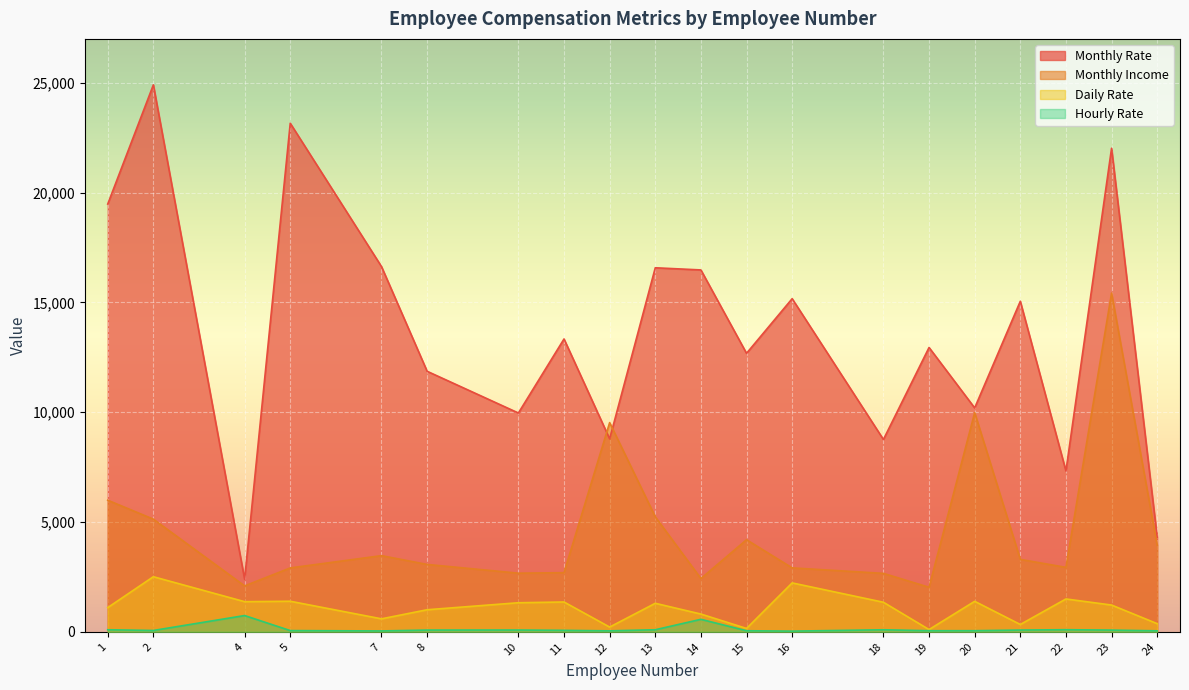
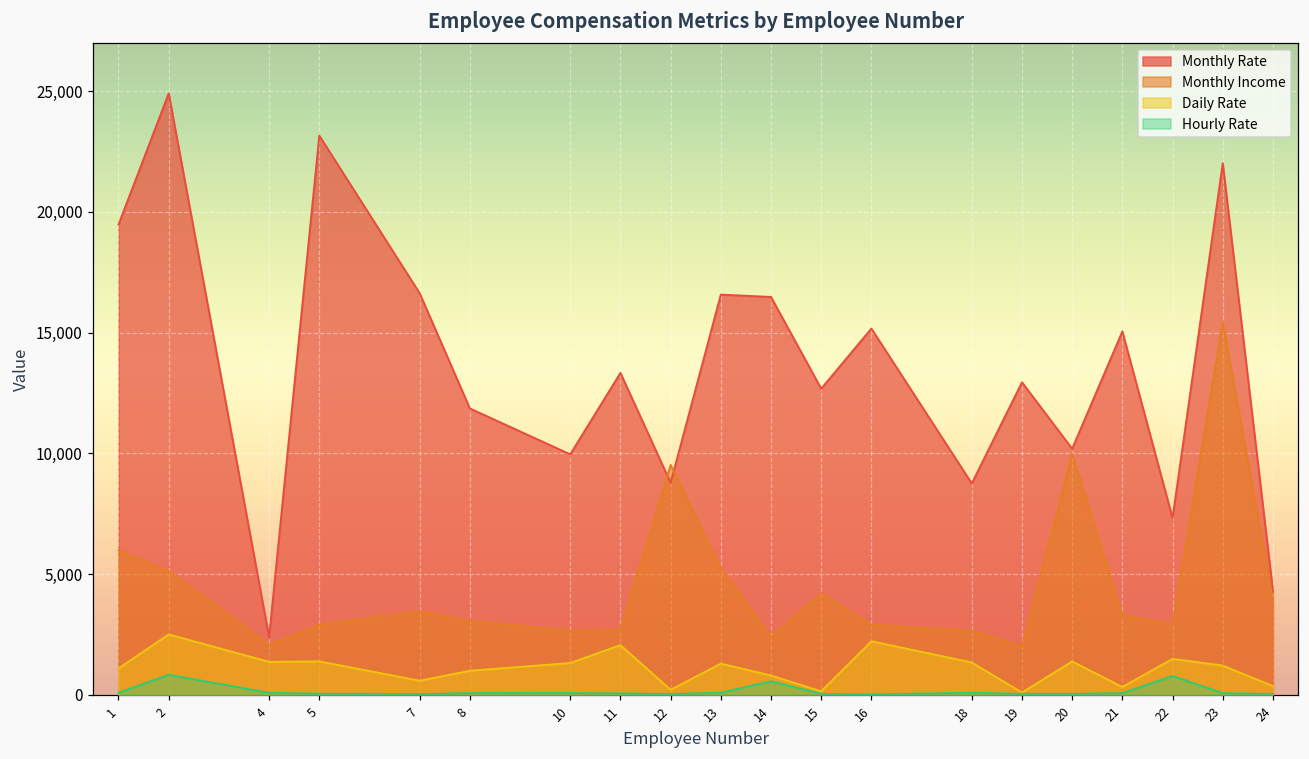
Hourly Rate, 2: 100 -> 800
Hourly Rate, 4: 700 -> 100
Daily Rate, 11: 1,400 -> 2,100
Hourly Rate, 22: 100 -> 800
